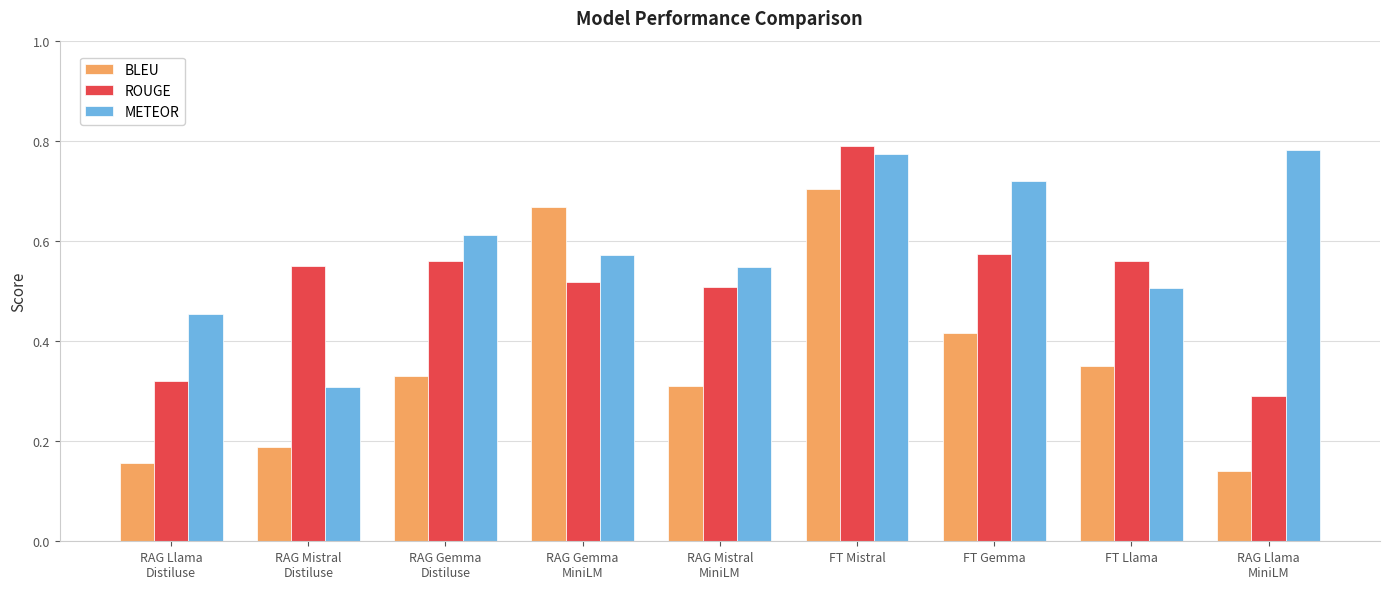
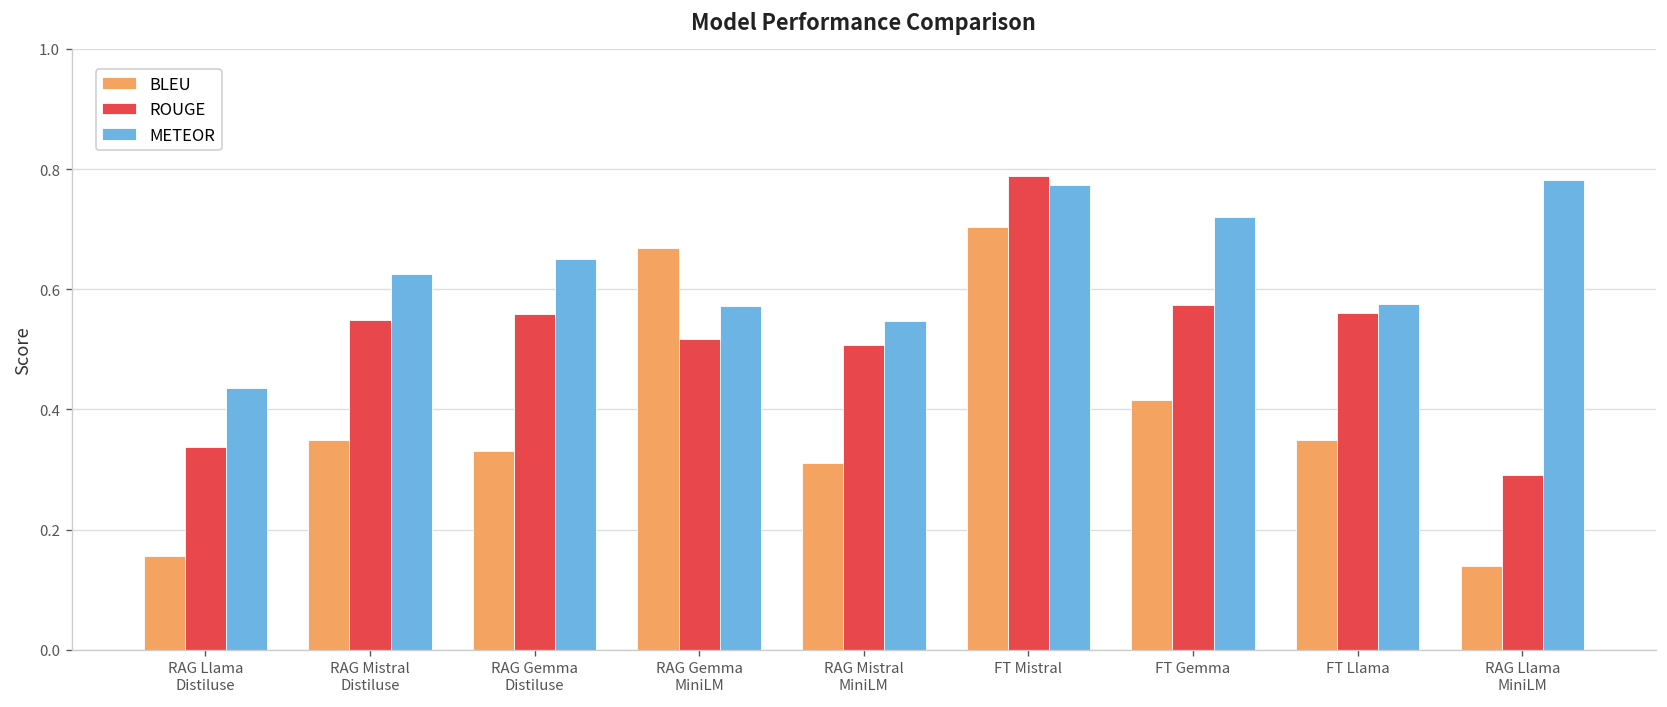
ROUGE, RAG Llama Distiluse: 0.32 -> 0.34
METEOR, RAG Llama Distiluse: 0.45 -> 0.44
BLEU, RAG Mistral Distiluse: 0.19 -> 0.35
METEOR, RAG Mistral Distiluse: 0.31 -> 0.63
METEOR, RAG Gemma Distiluse: 0.61 -> 0.65
METEOR, FT Llama: 0.51 -> 0.57
